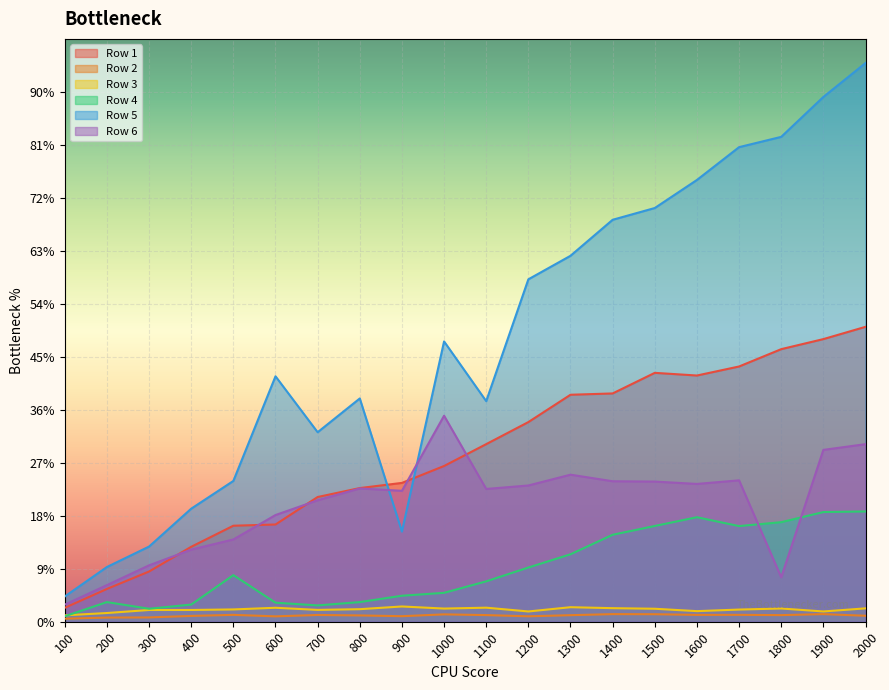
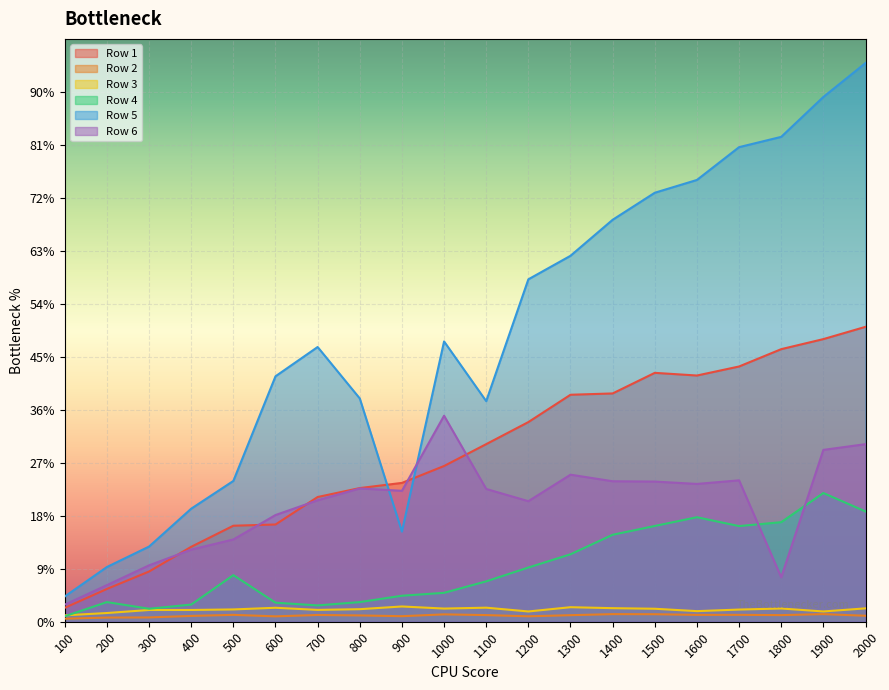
Row 5, 700: 32% -> 47%
Row 6, 1200: 23% -> 20%
Row 5, 1500: 70% -> 73%
Row 4, 1900: 19% -> 22%
